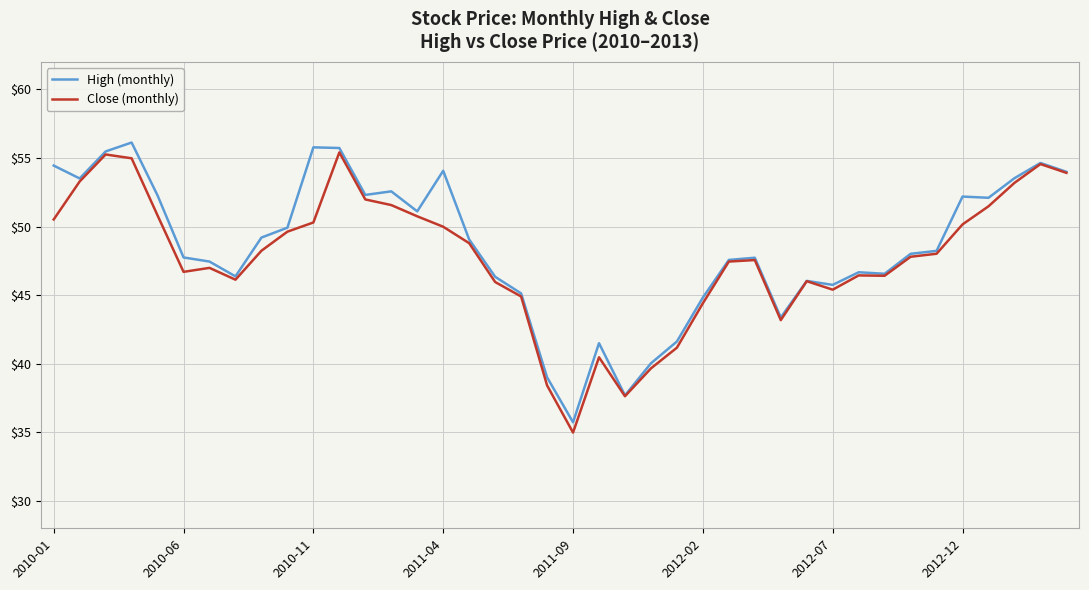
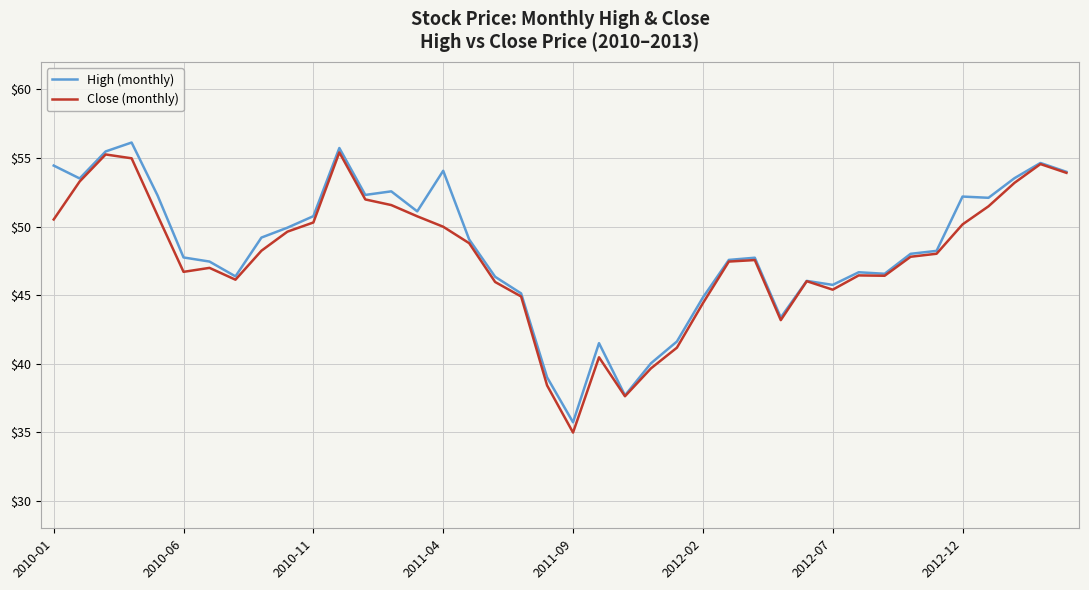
High (monthly), 2010-11: $55.8 -> $50.8
